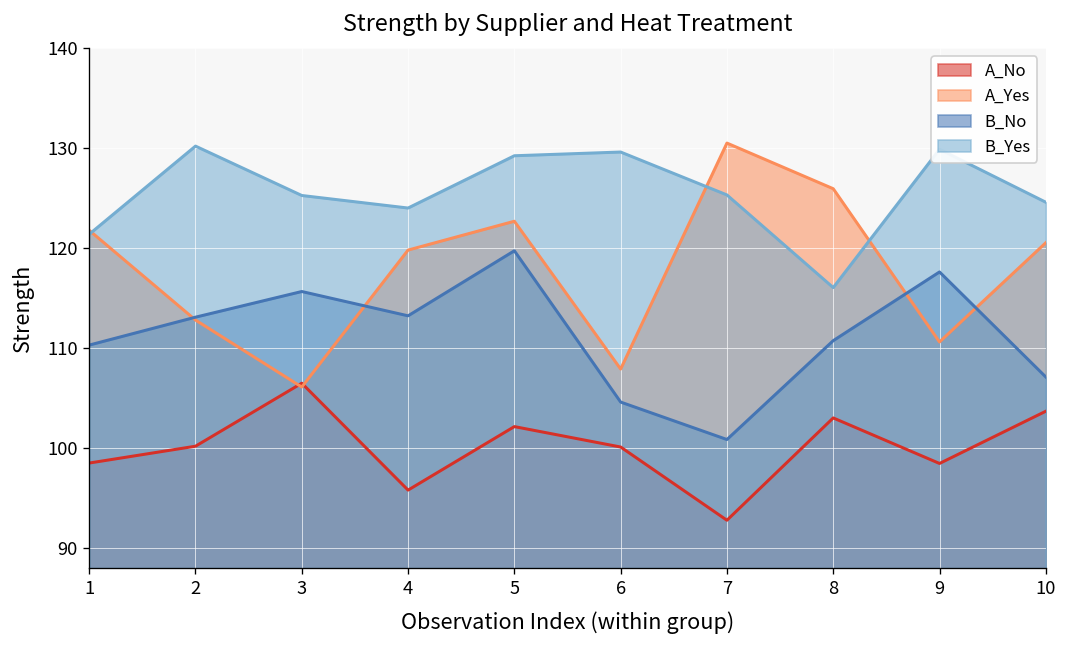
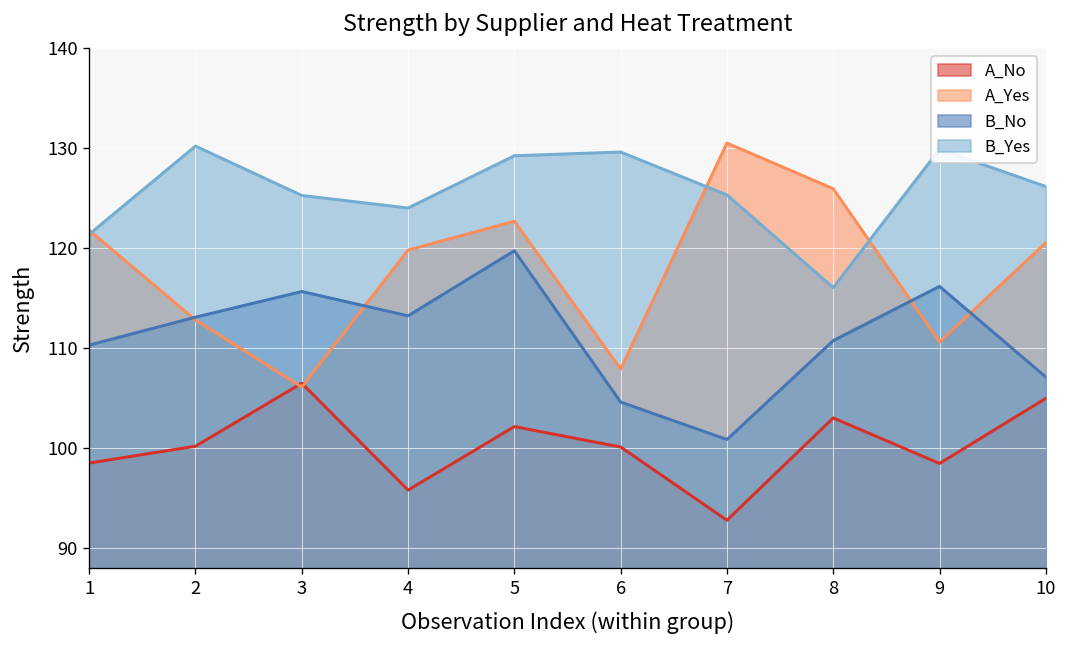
B_No, 9: 118 -> 116
A_No, 10: 104 -> 105
B_Yes, 10: 125 -> 126
